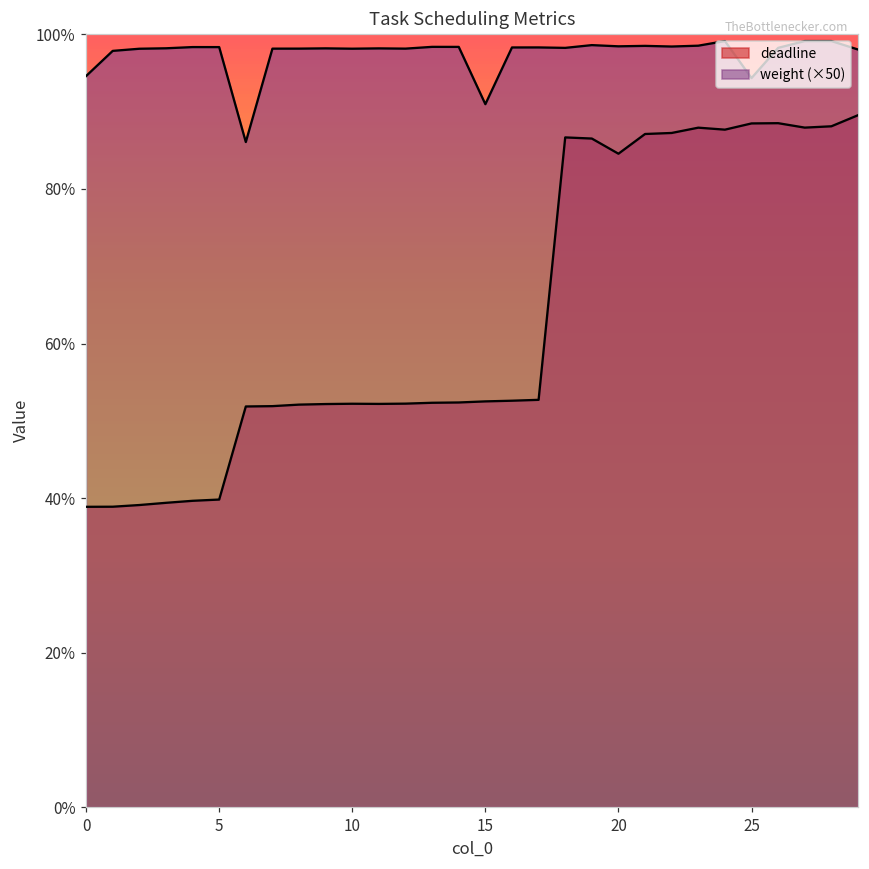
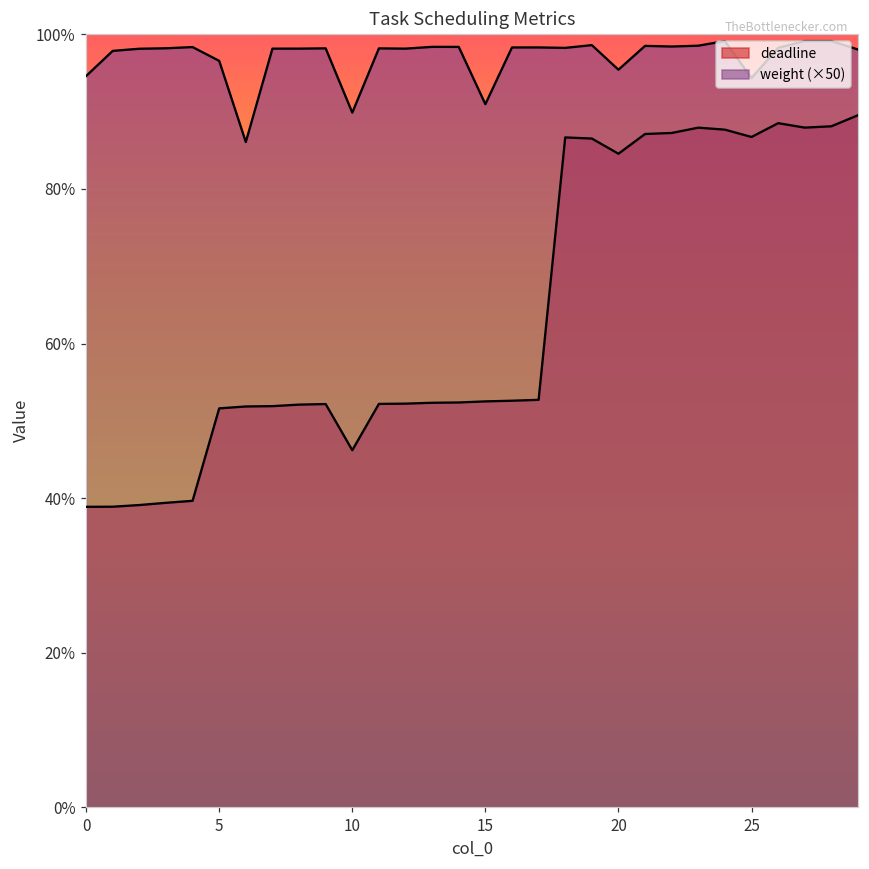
deadline, 5: 40% -> 52%
weight (×50), 5: 98% -> 97%
deadline, 10: 52% -> 46%
weight (×50), 10: 98% -> 90%
weight (×50), 20: 98% -> 95%
deadline, 25: 88% -> 87%
